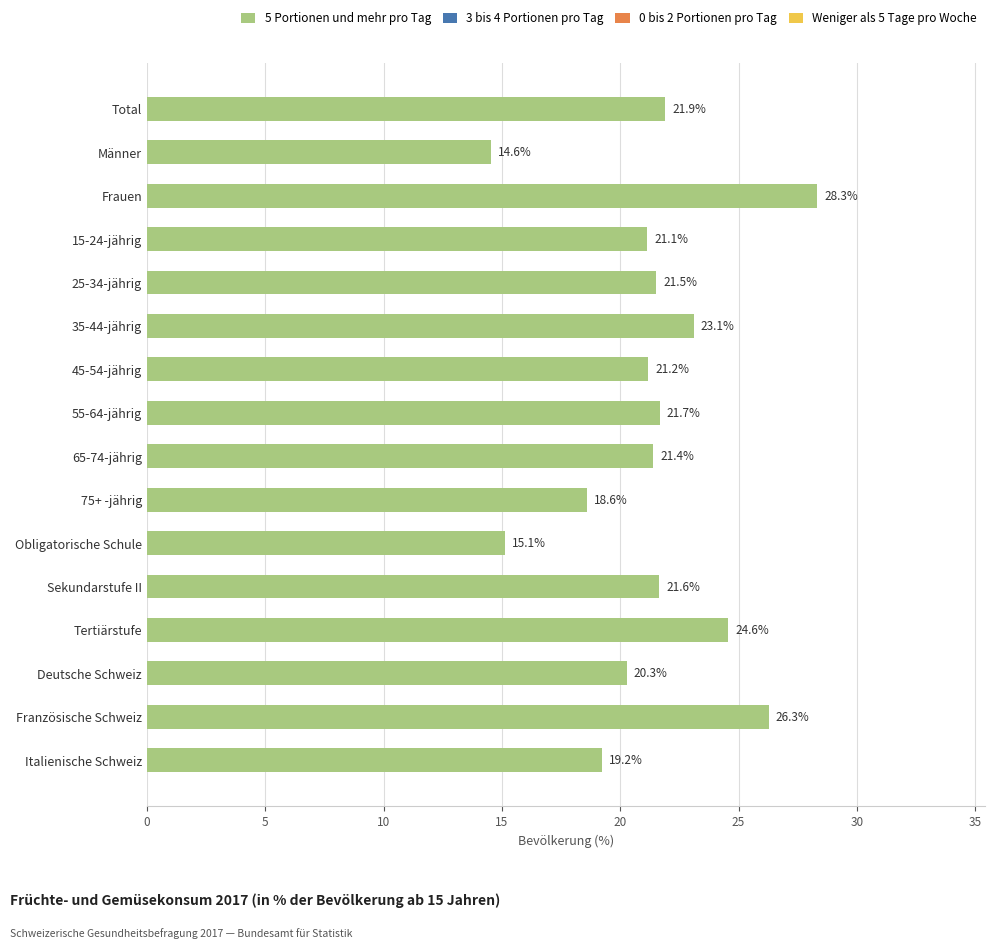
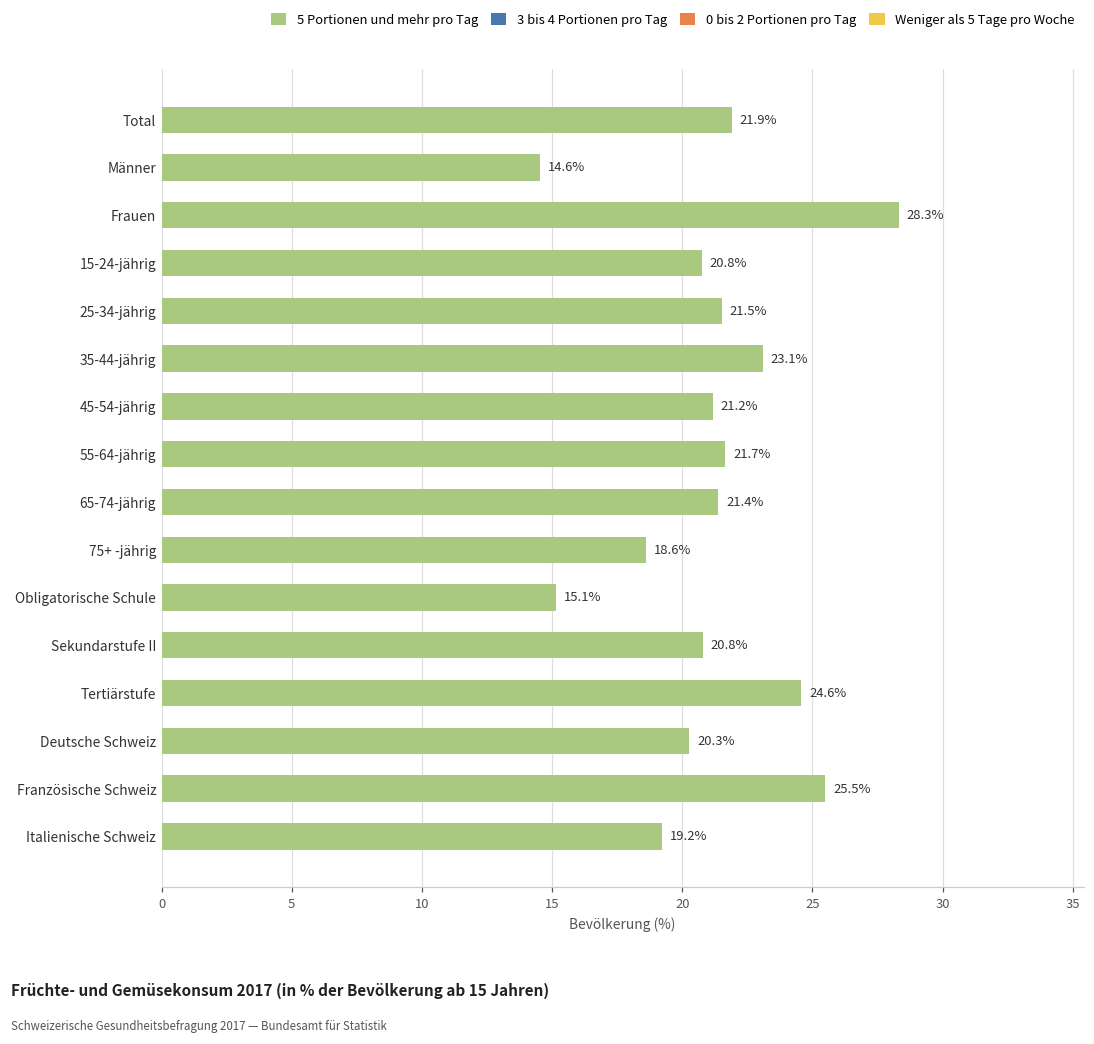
15-24-jährig: 21.1% -> 20.8%
Sekundarstufe II: 21.6% -> 20.8%
Französische Schweiz: 26.3% -> 25.5%
